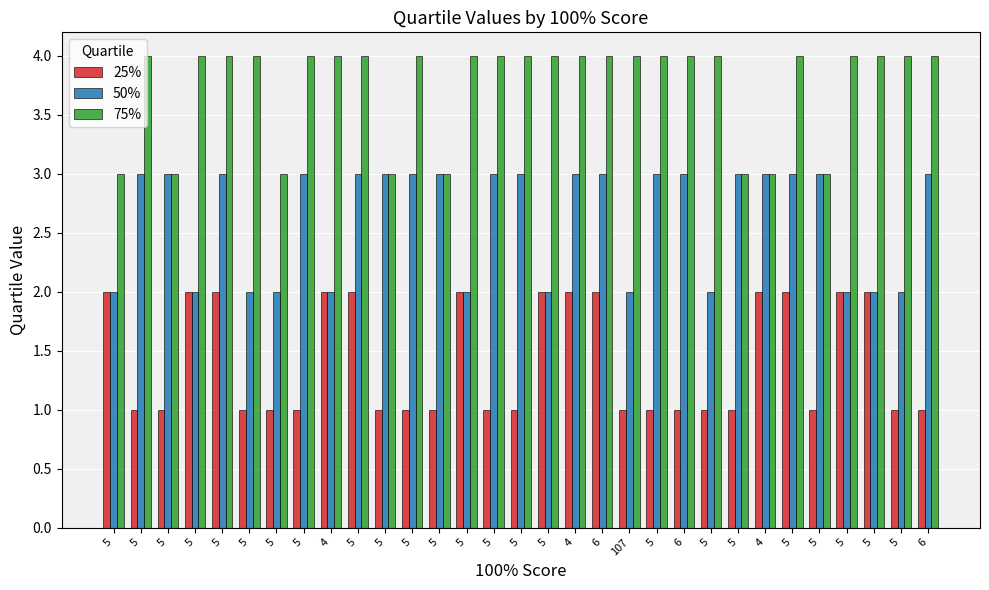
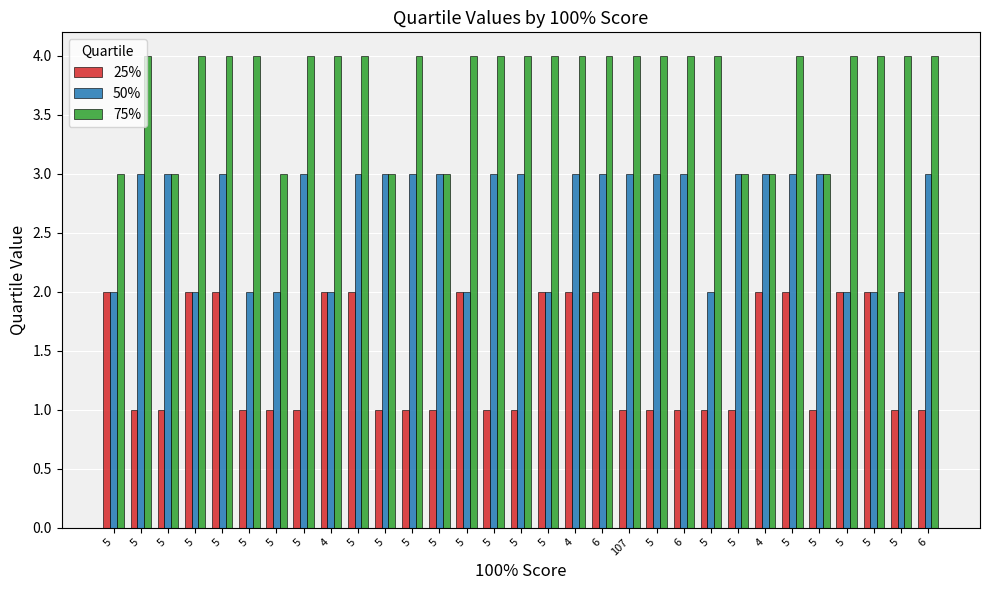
50%, 107: 2 -> 3
